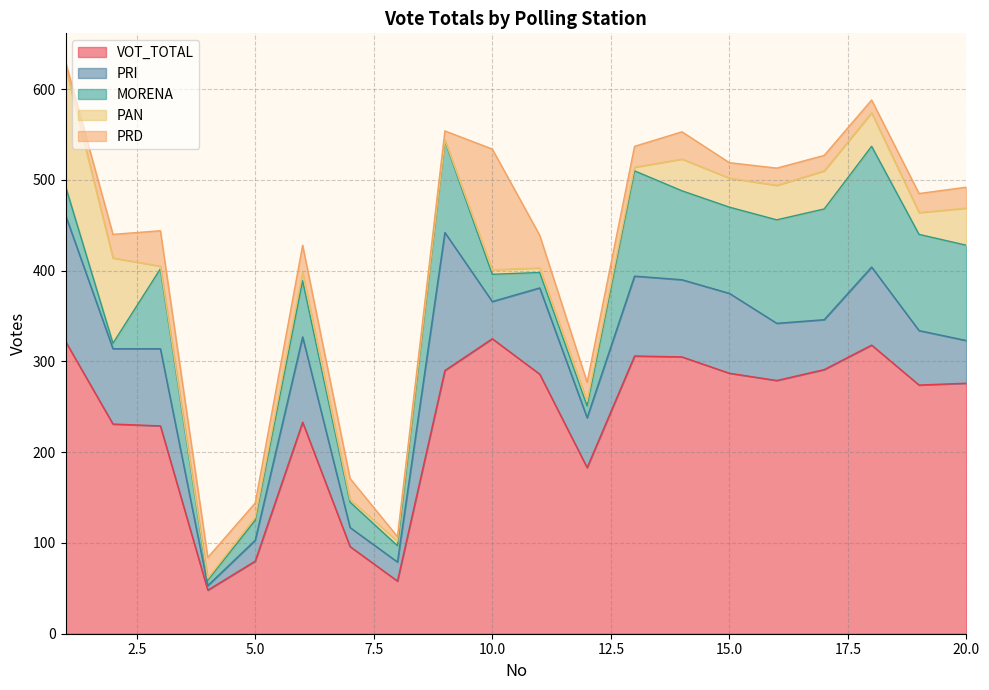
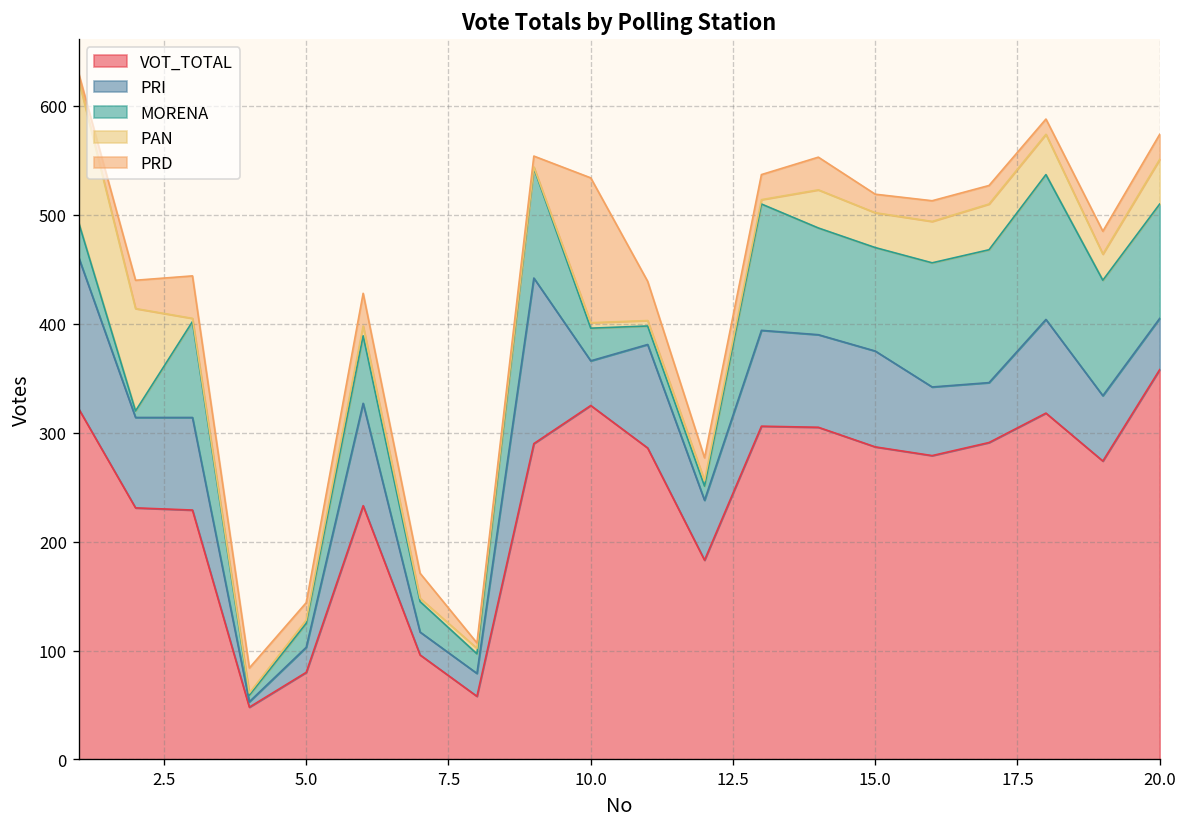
VOT_TOTAL, 20.0: 280 -> 360
